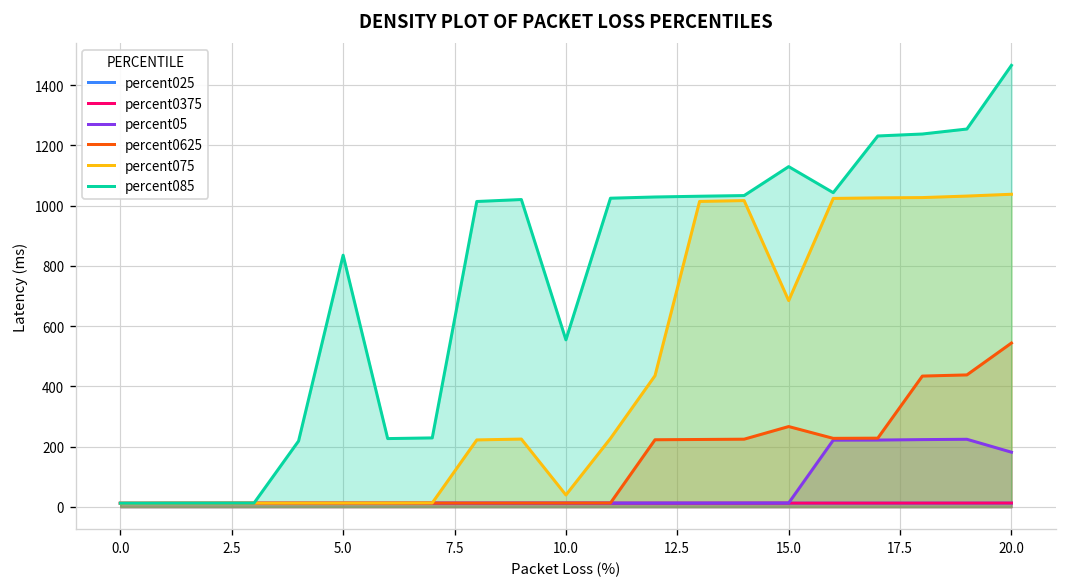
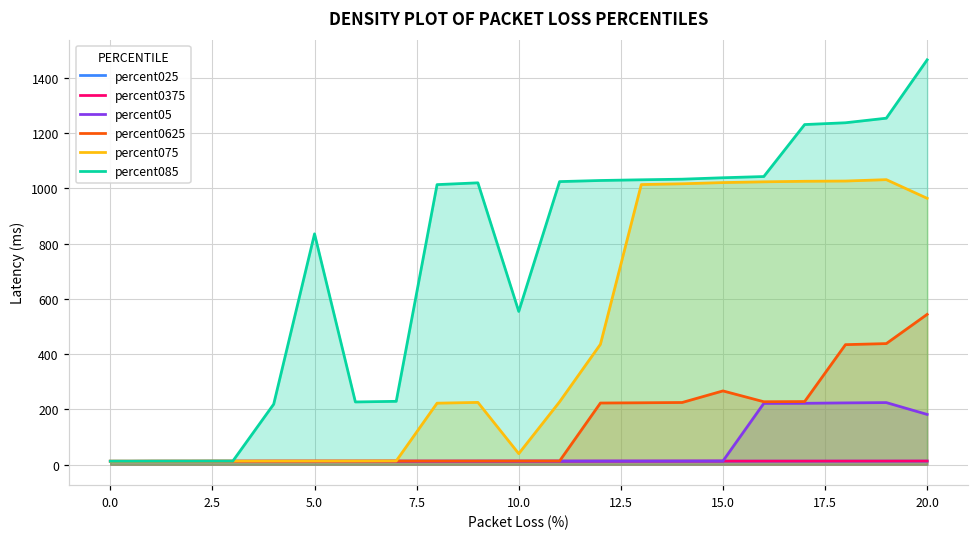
percent075, 15.0: 680 -> 1020
percent085, 15.0: 1130 -> 1040
percent075, 20.0: 1040 -> 960
